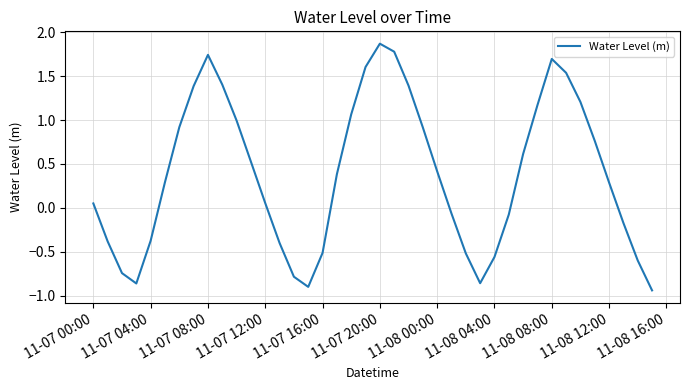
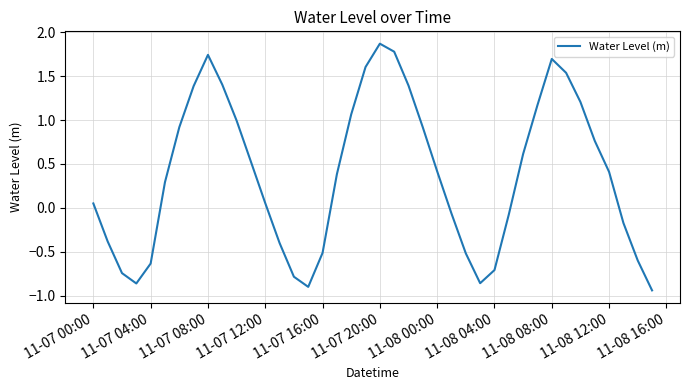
11-07 04:00: -0.4 -> -0.6
11-08 04:00: -0.6 -> -0.7
11-08 12:00: 0.3 -> 0.4
